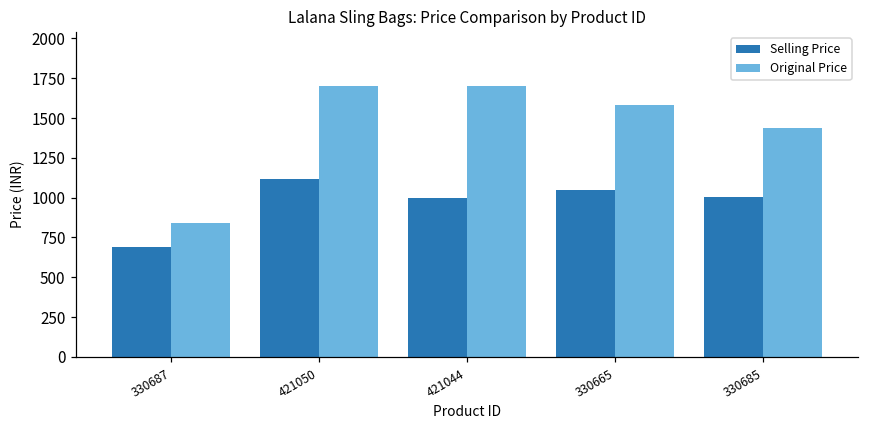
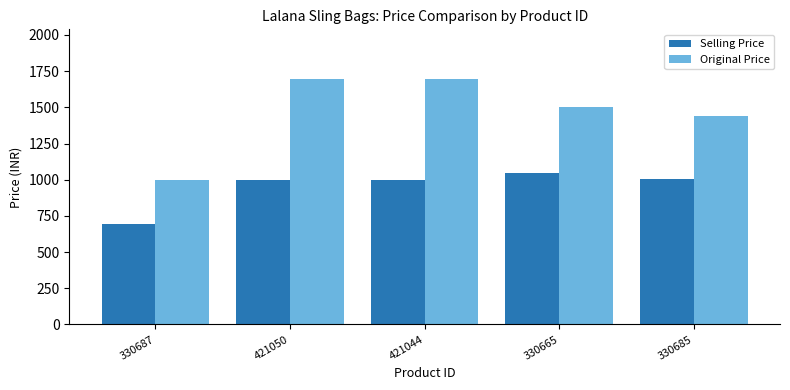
Original Price, 330687: 840 -> 1000
Selling Price, 421050: 1120 -> 1000
Original Price, 330665: 1580 -> 1500
